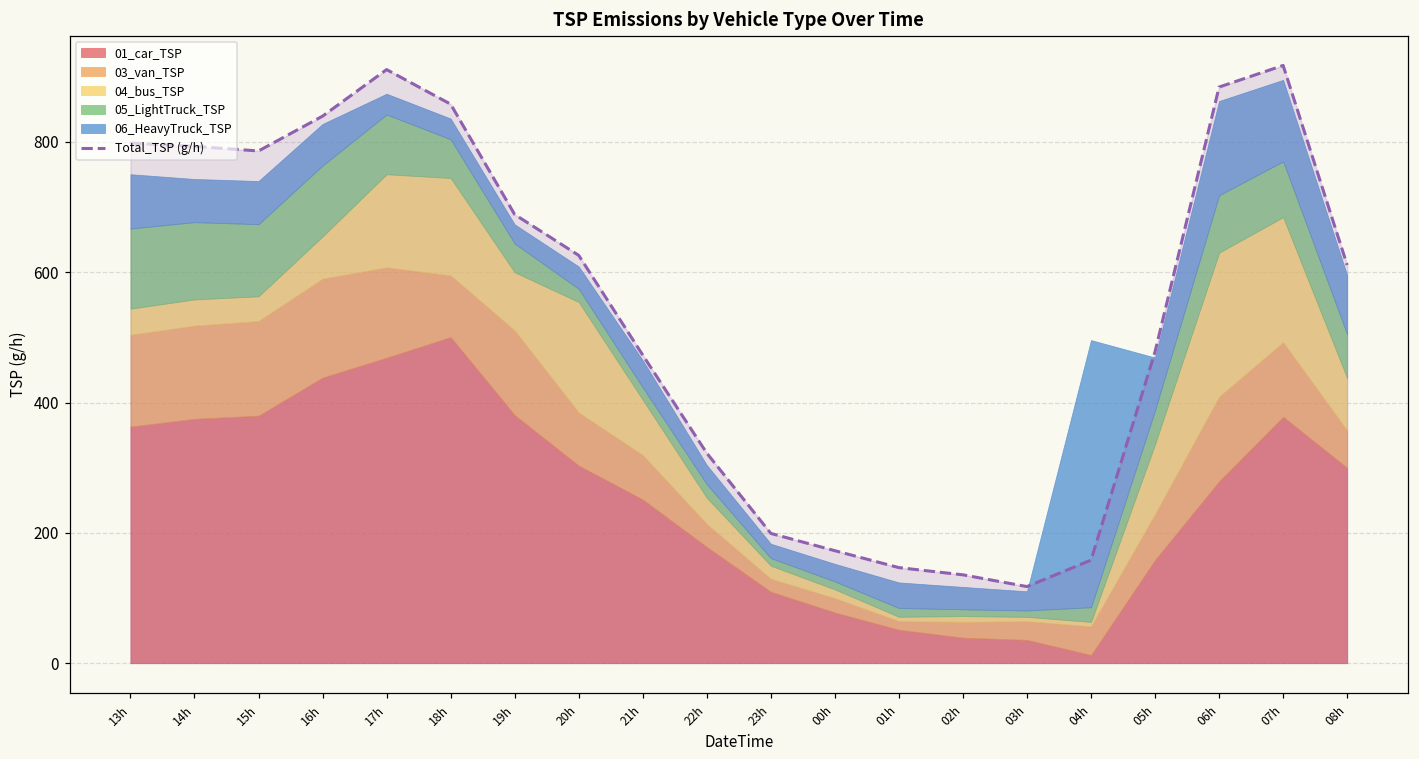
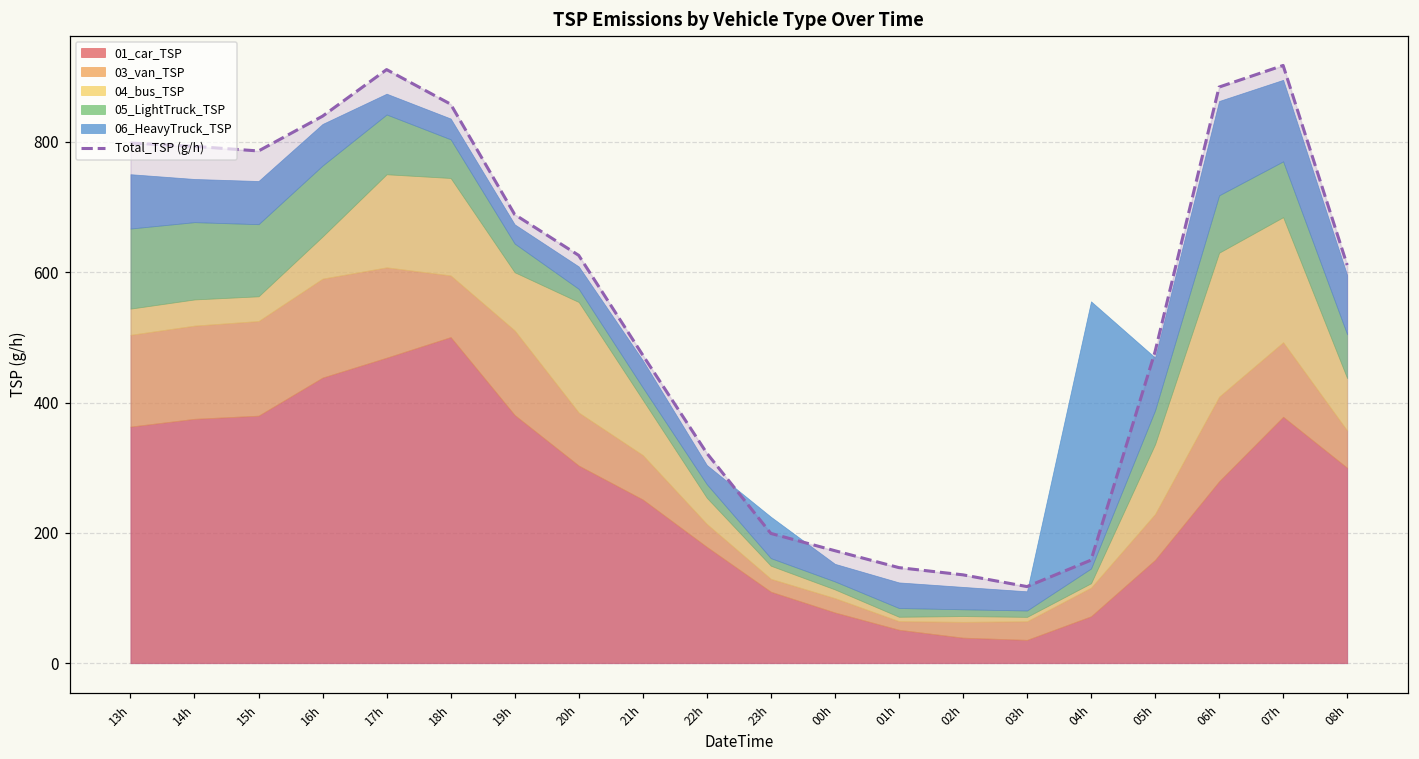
06_HeavyTruck_TSP, 23h: 20 -> 60
01_car_TSP, 04h: 10 -> 70
